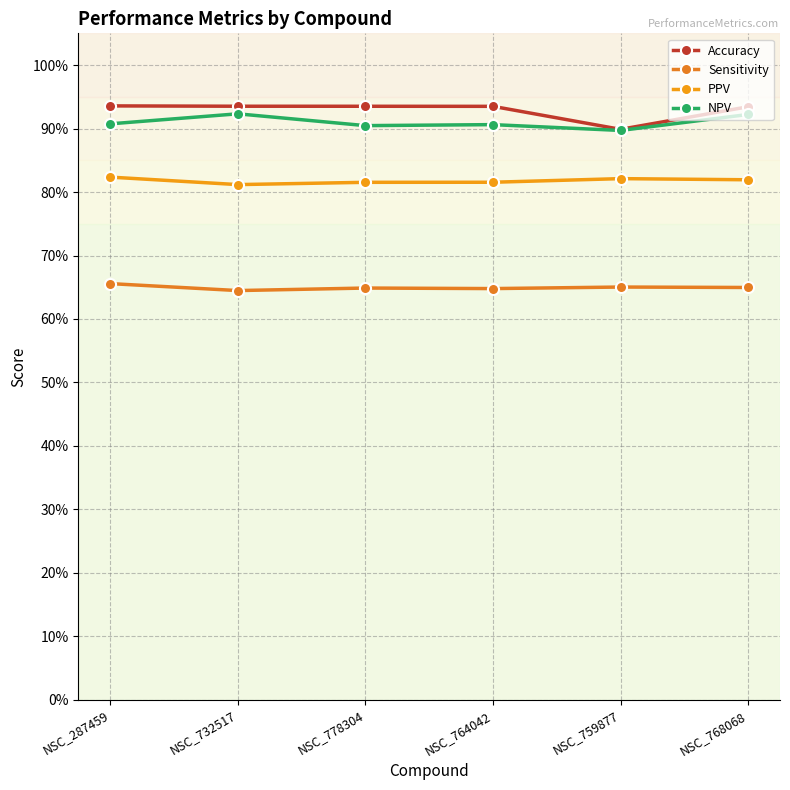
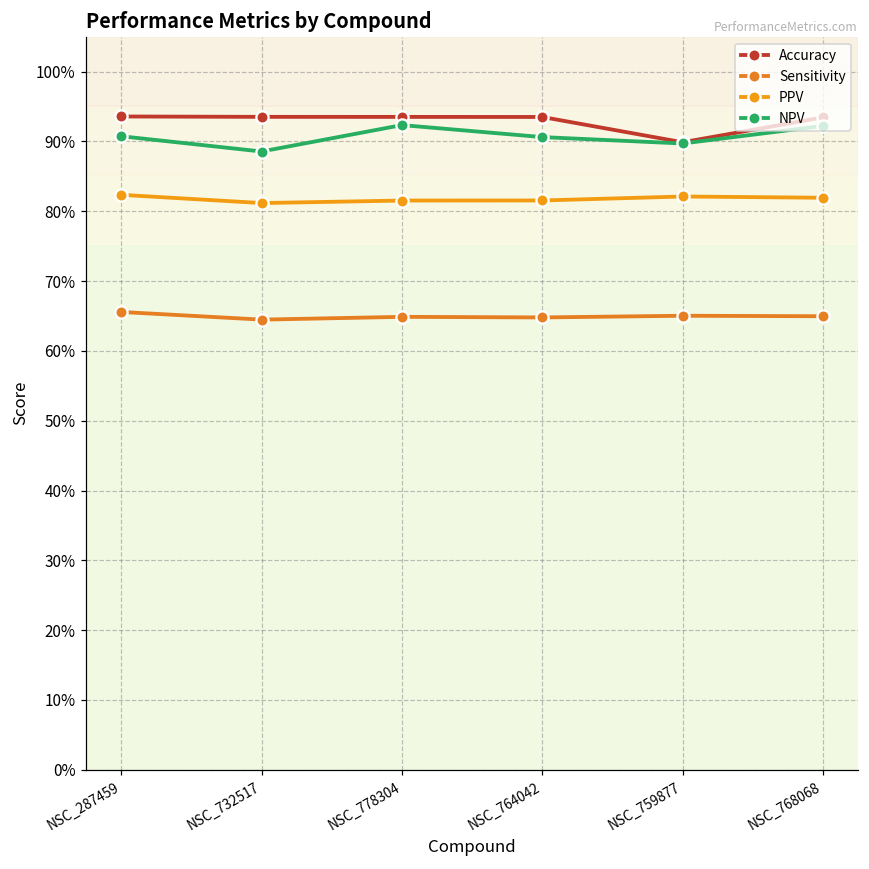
NPV, NSC_732517: 92% -> 89%
NPV, NSC_778304: 90% -> 92%
